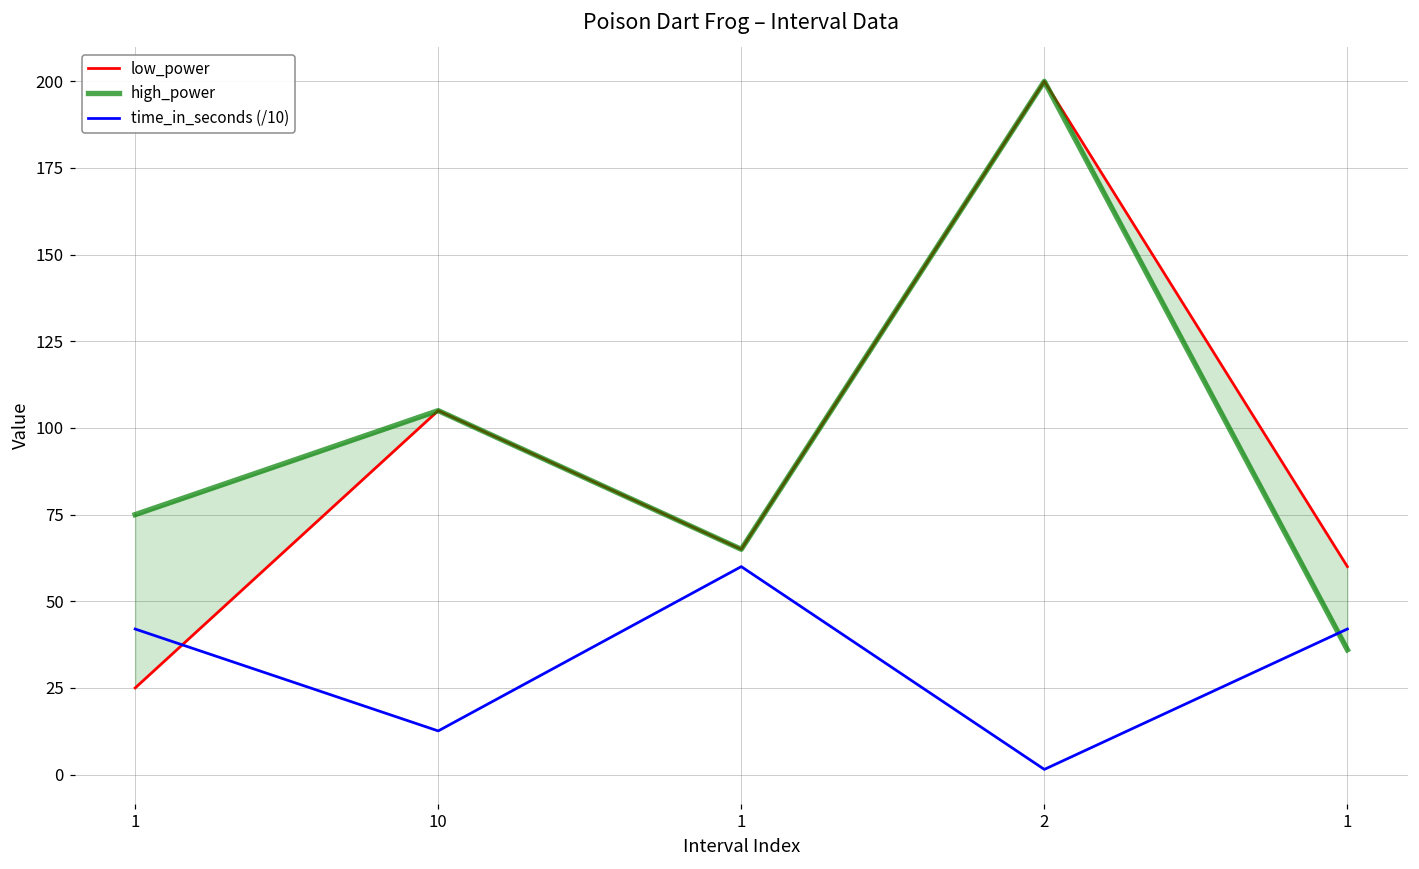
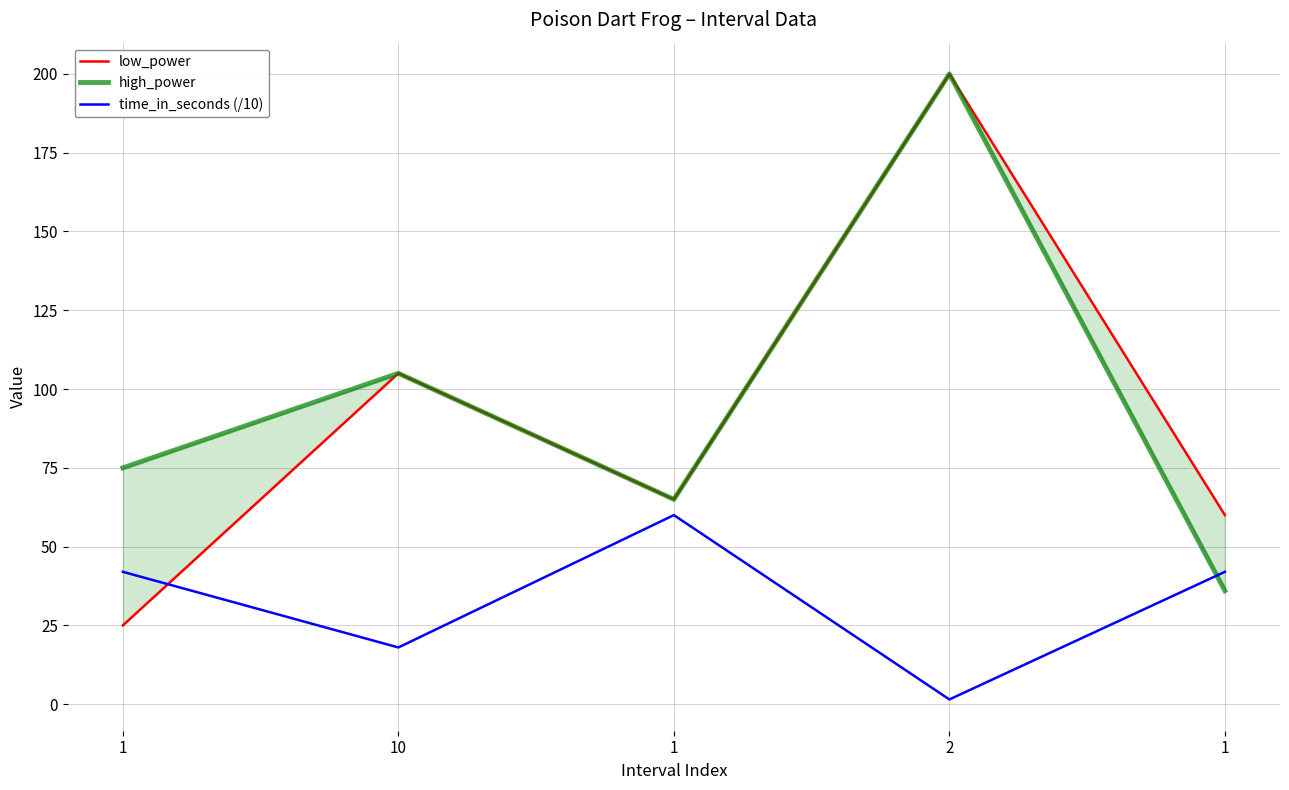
time_in_seconds (/10), 10: 13 -> 18
